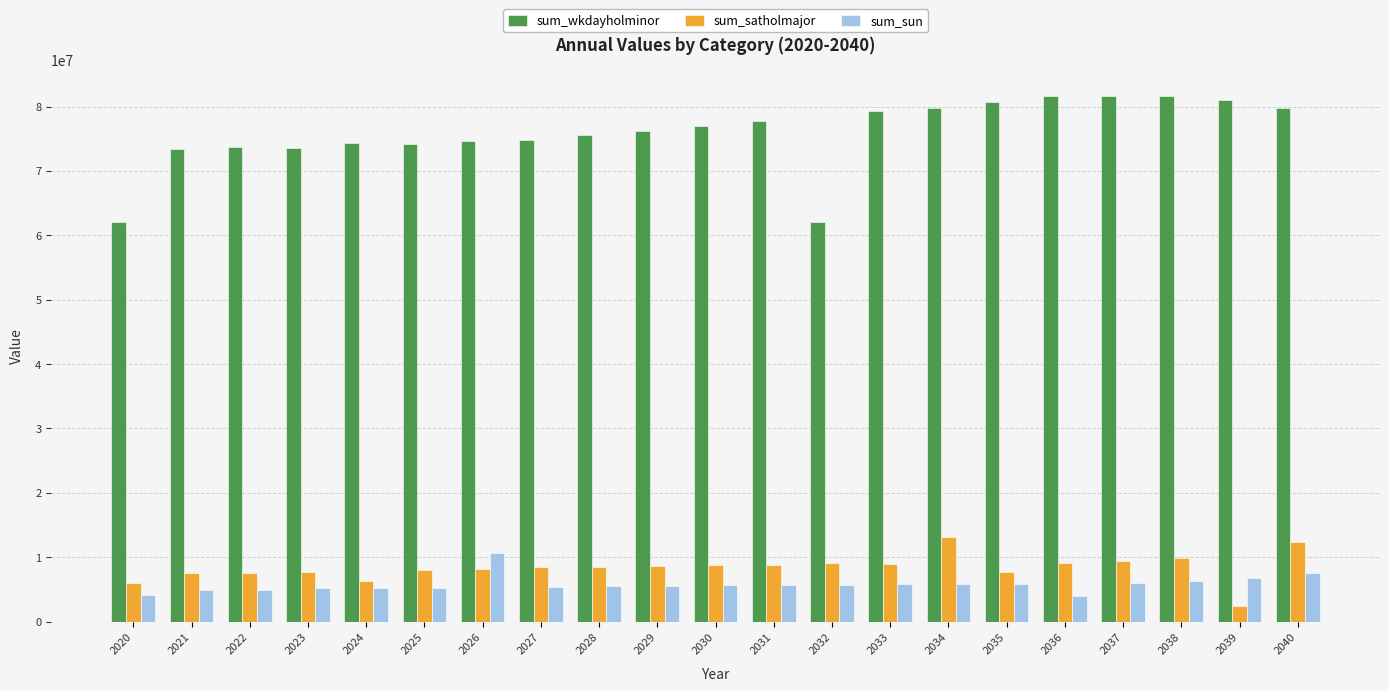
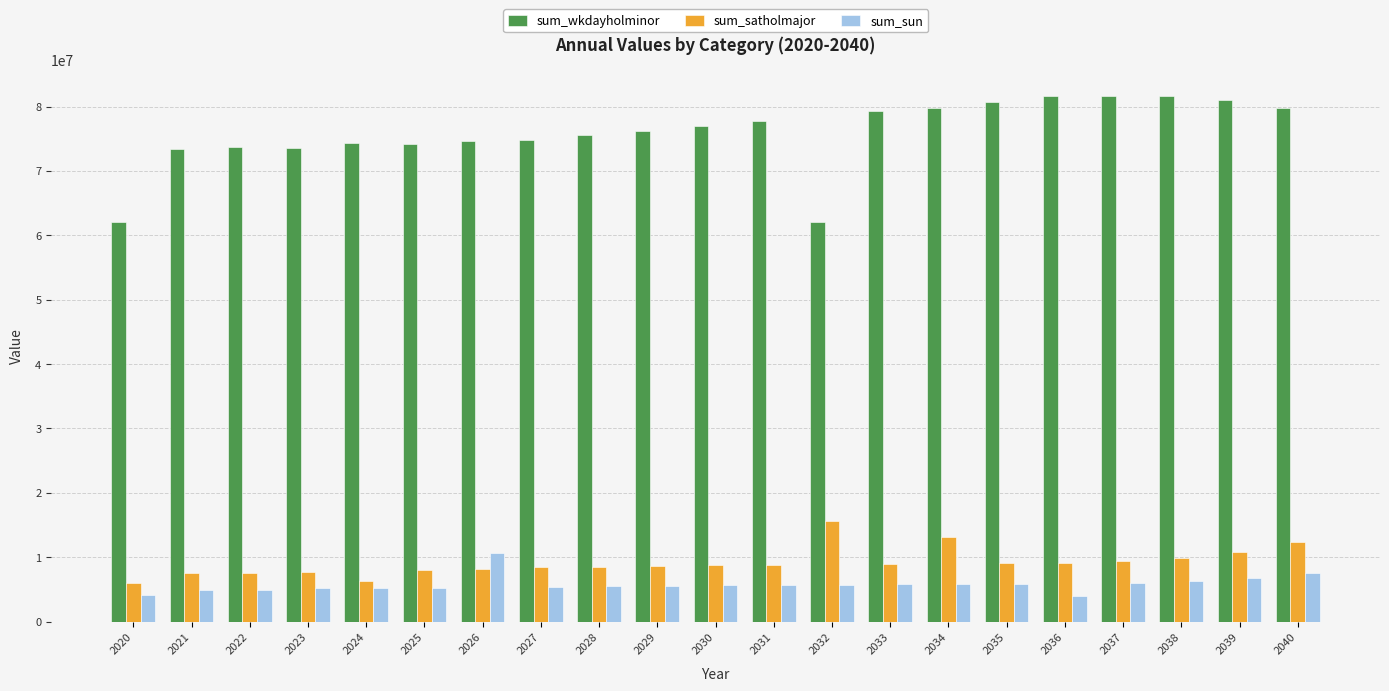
sum_satholmajor, 2032: 9000000 -> 16000000
sum_satholmajor, 2035: 8000000 -> 9000000
sum_satholmajor, 2039: 2000000 -> 11000000
